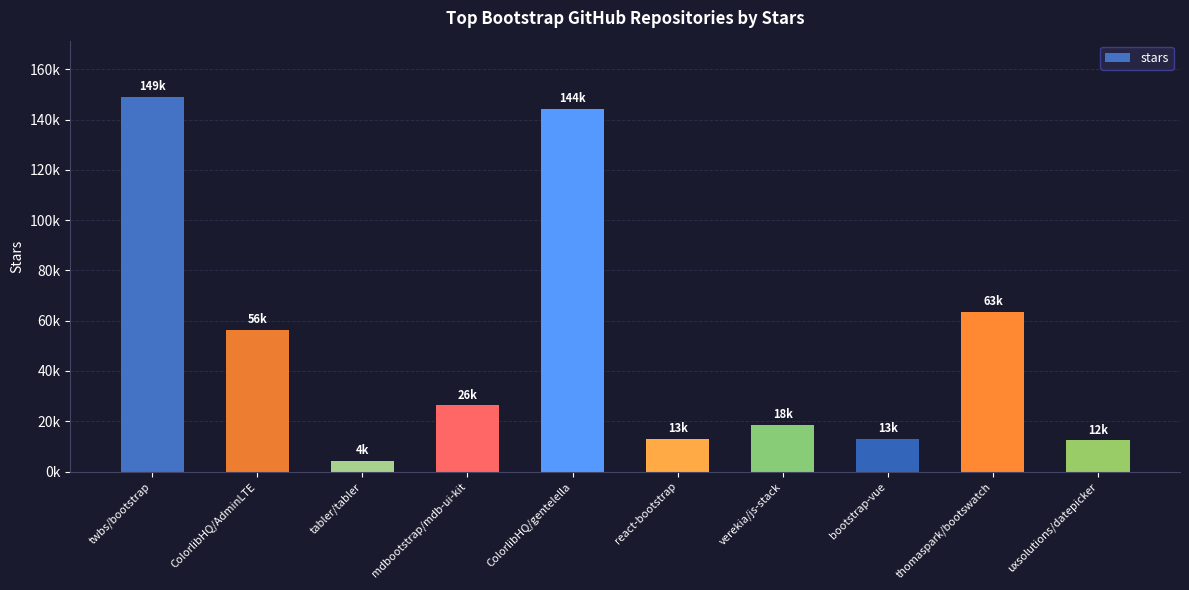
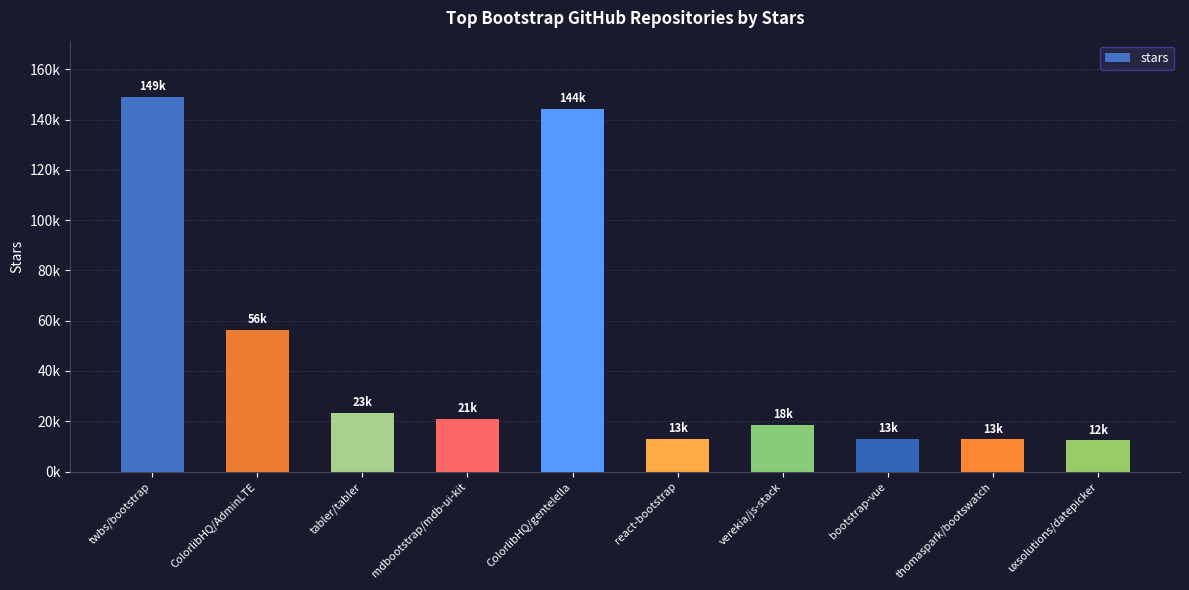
tabler/tabler: 4k -> 23k
mdbootstrap/mdb-ui-kit: 26k -> 21k
thomaspark/bootswatch: 63k -> 13k
